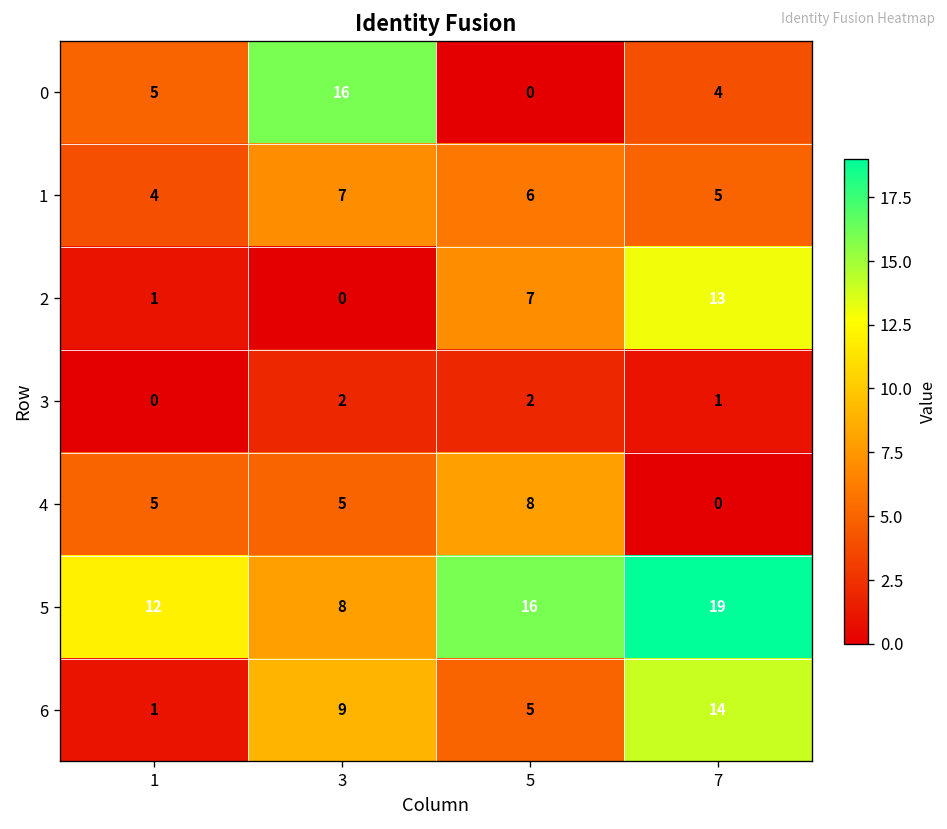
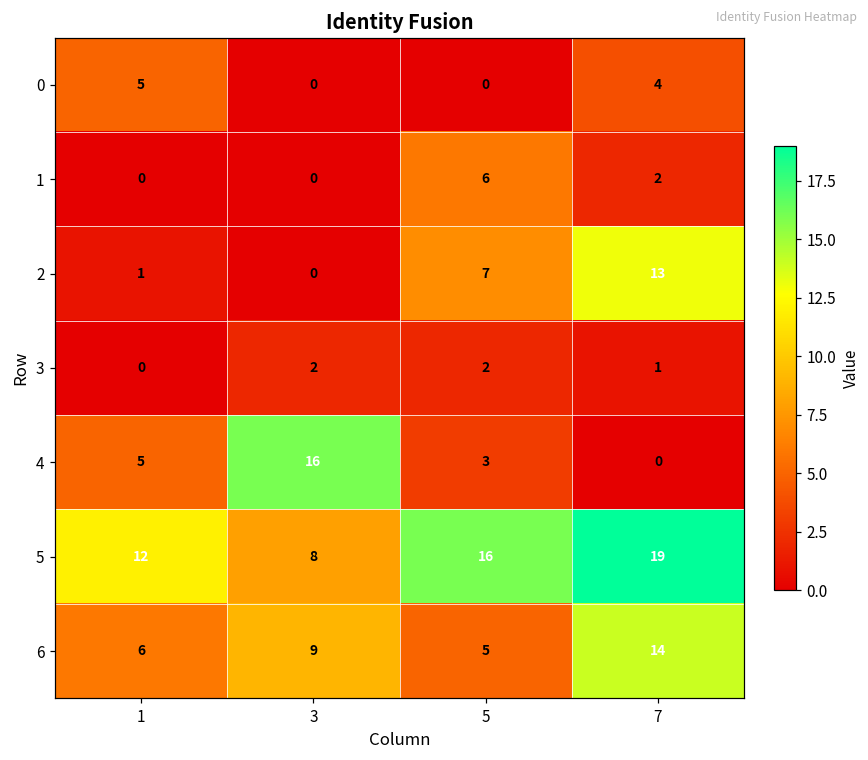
0, 3: 16 -> 0
1, 1: 4 -> 0
1, 3: 7 -> 0
1, 7: 5 -> 2
4, 3: 5 -> 16
4, 5: 8 -> 3
6, 1: 1 -> 6
